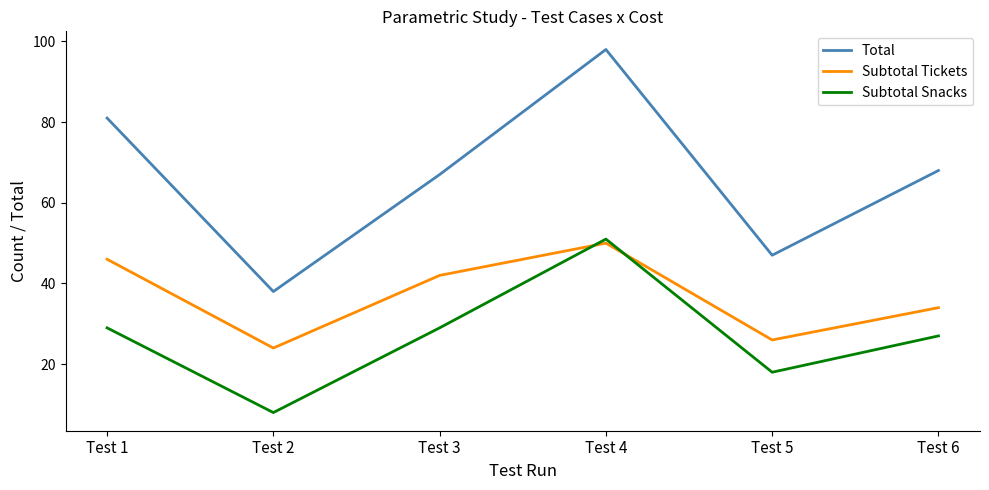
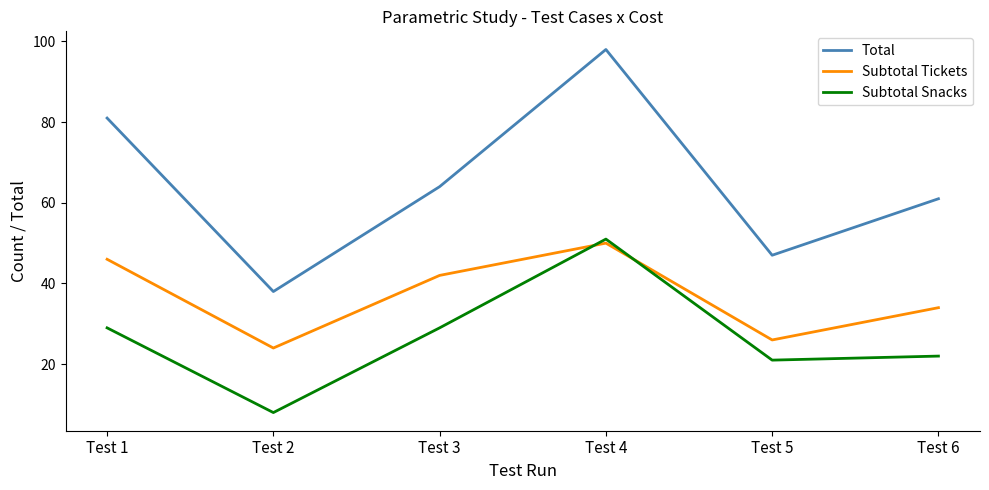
Total, Test 3: 67 -> 64
Subtotal Snacks, Test 5: 18 -> 21
Total, Test 6: 68 -> 61
Subtotal Snacks, Test 6: 27 -> 22
